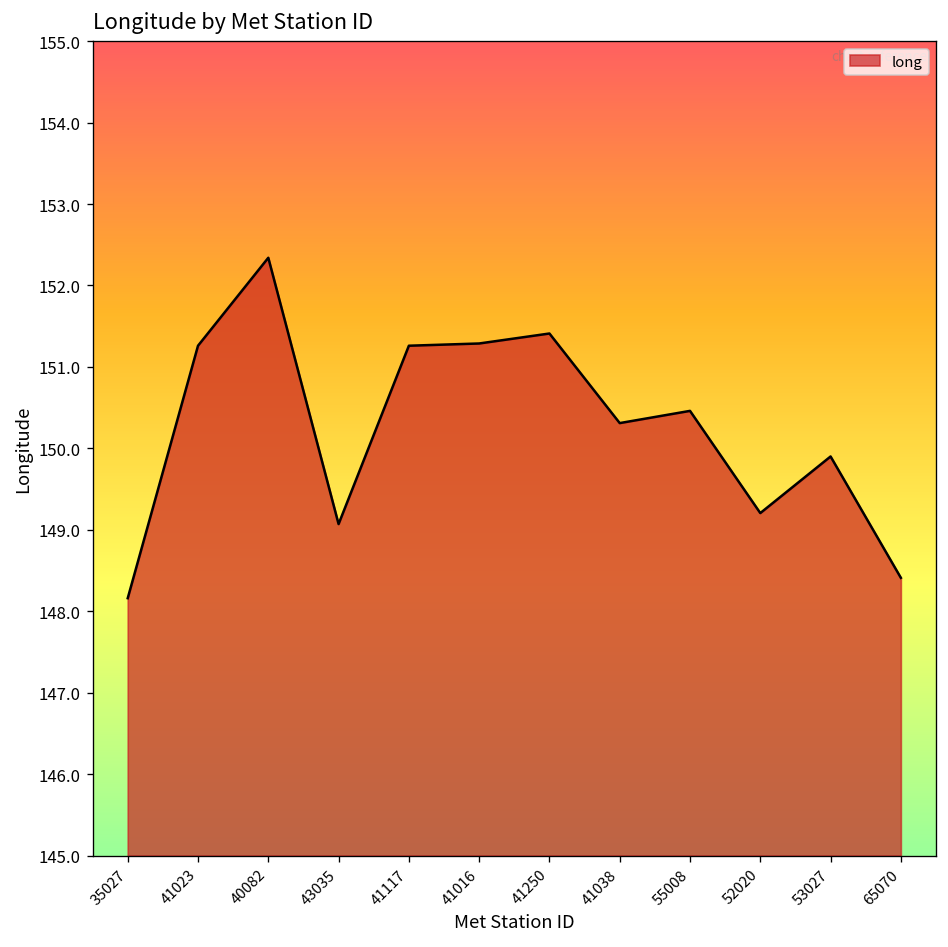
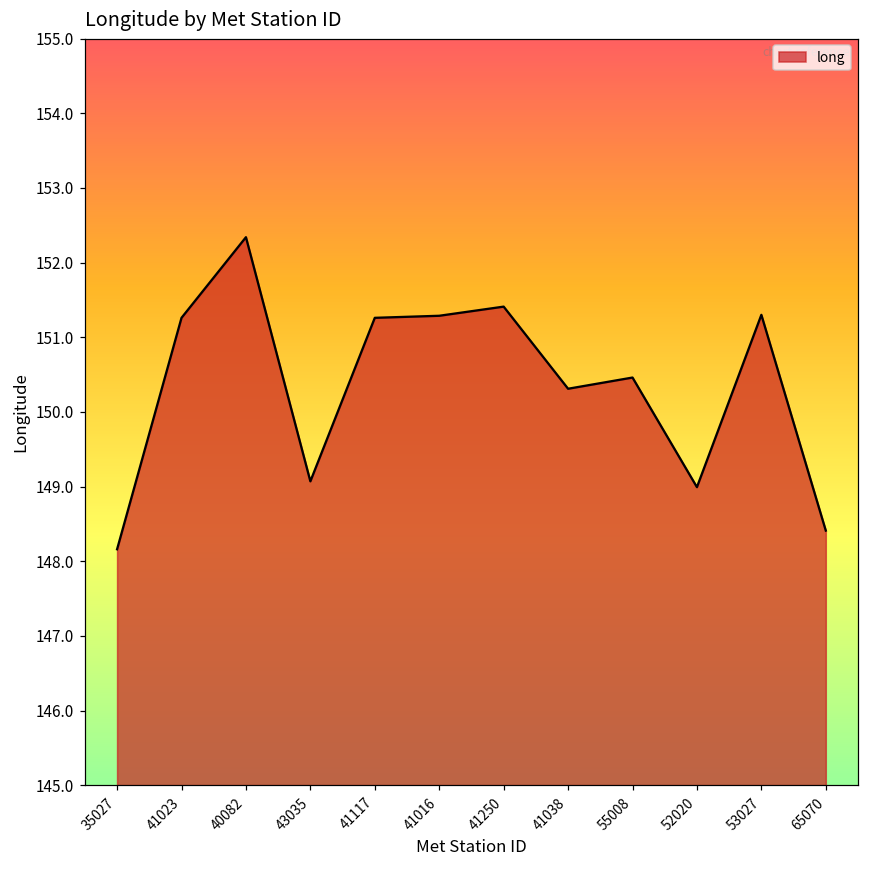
52020: 149.2 -> 149.0
53027: 149.9 -> 151.3
